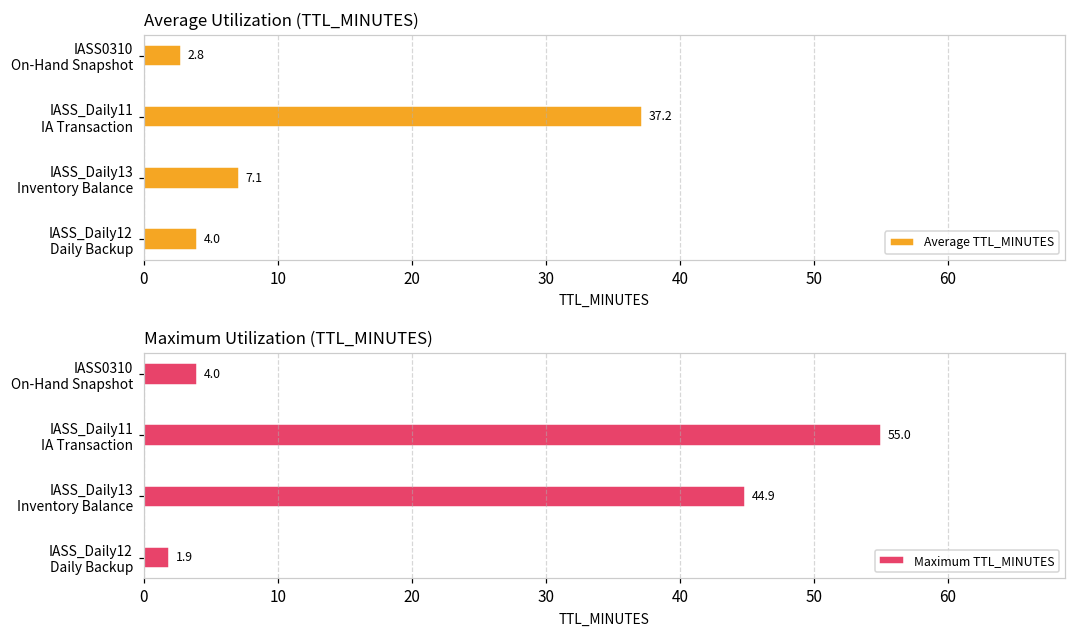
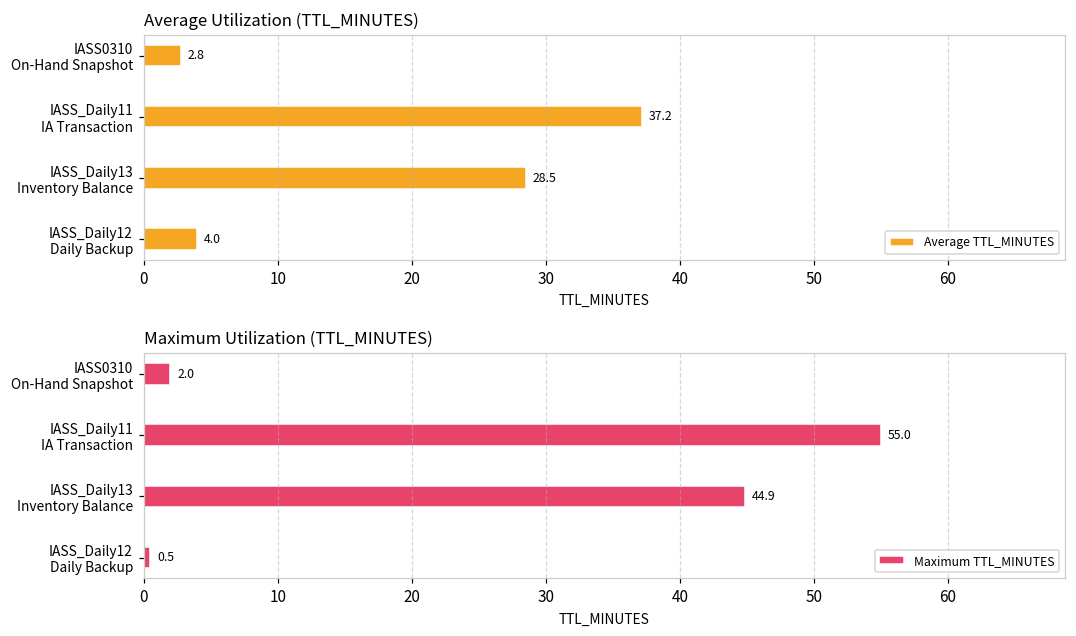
Average Utilization (TTL_MINUTES), IASS_Daily13 Inventory Balance: 7.1 -> 28.5
Maximum Utilization (TTL_MINUTES), IASS0310 On-Hand Snapshot: 4.0 -> 2.0
Maximum Utilization (TTL_MINUTES), IASS_Daily12 Daily Backup: 1.9 -> 0.5
